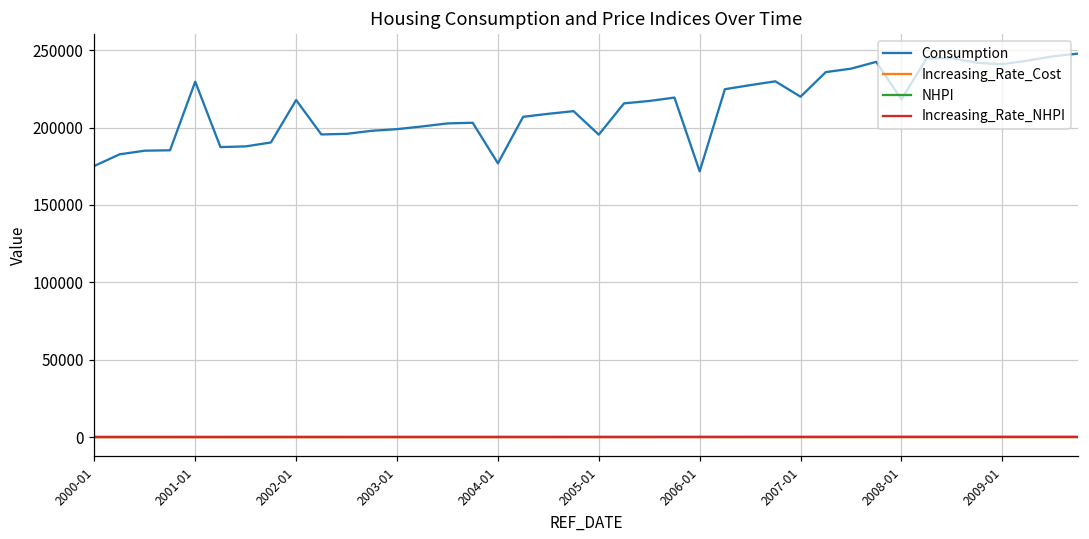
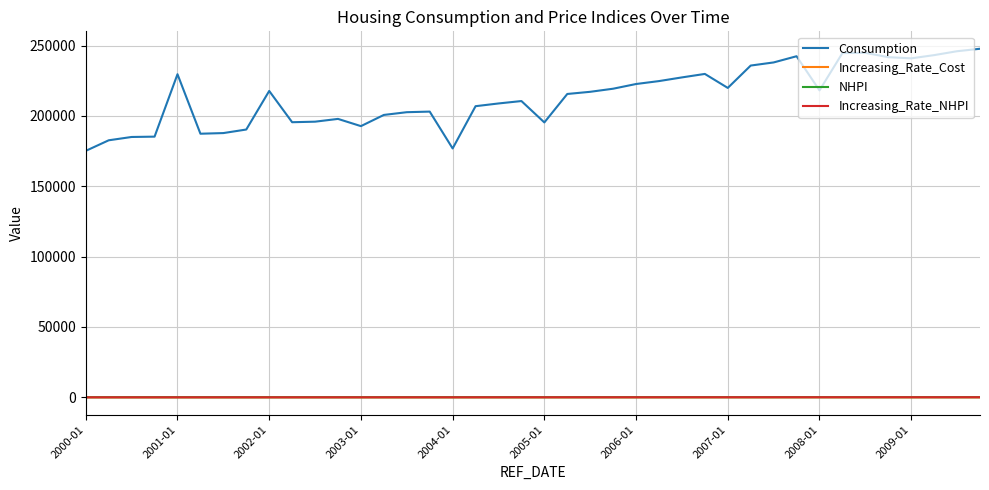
Consumption, 2003-01: 199000 -> 193000
Consumption, 2006-01: 172000 -> 223000
